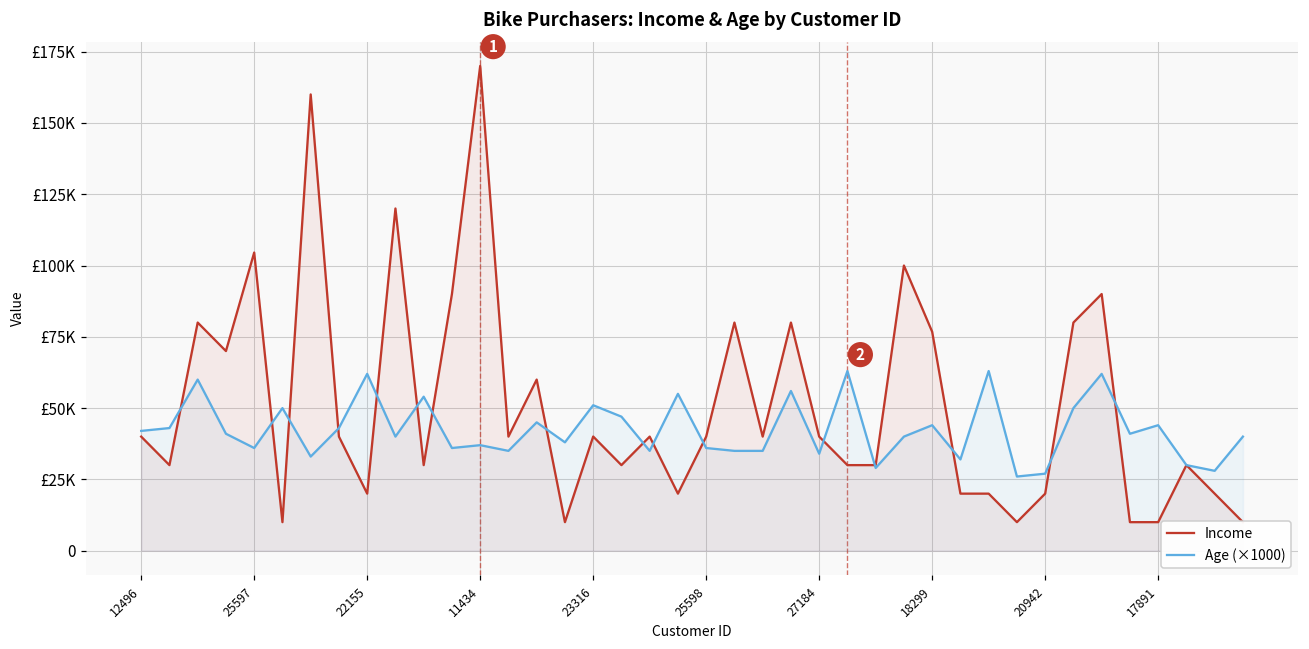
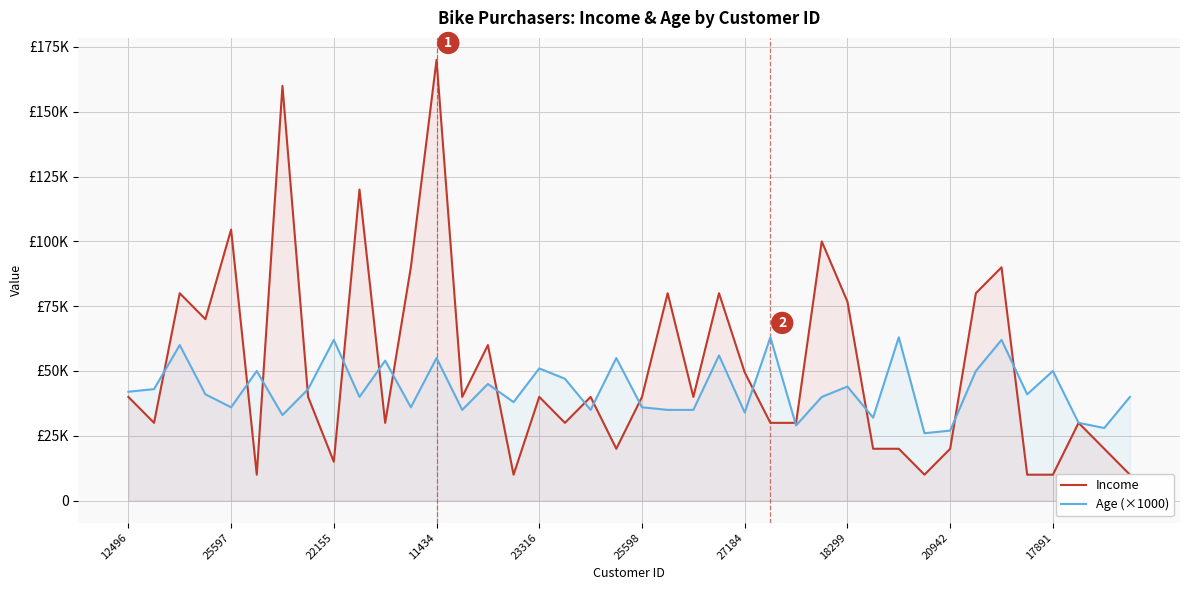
Income, 22155: £20000 -> £15000
Age (×1000), 11434: £37000 -> £55000
Income, 27184: £40000 -> £49000
Age (×1000), 17891: £44000 -> £50000
